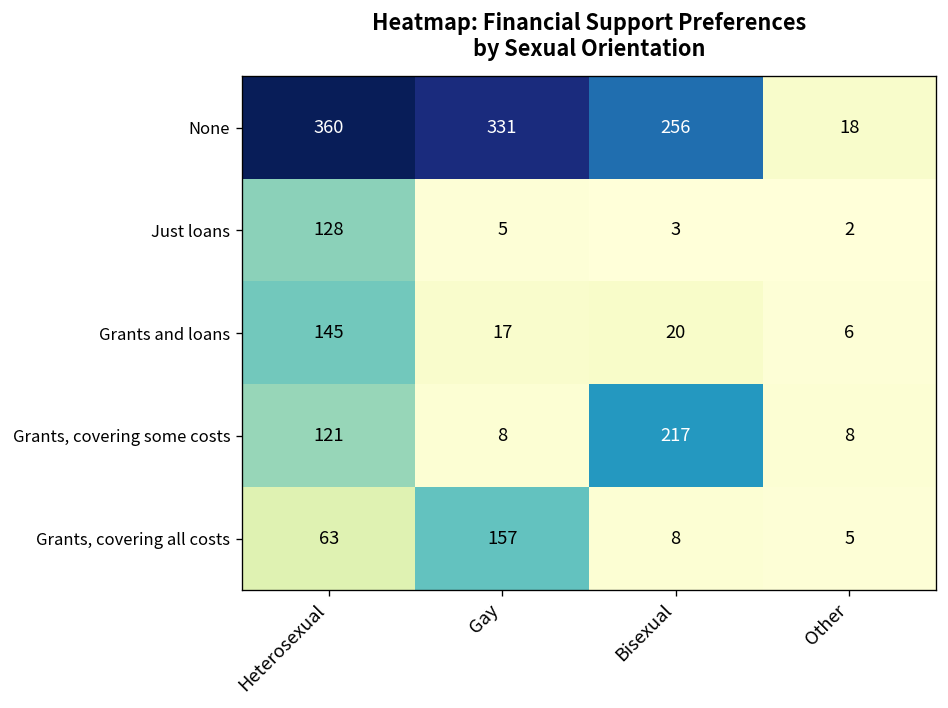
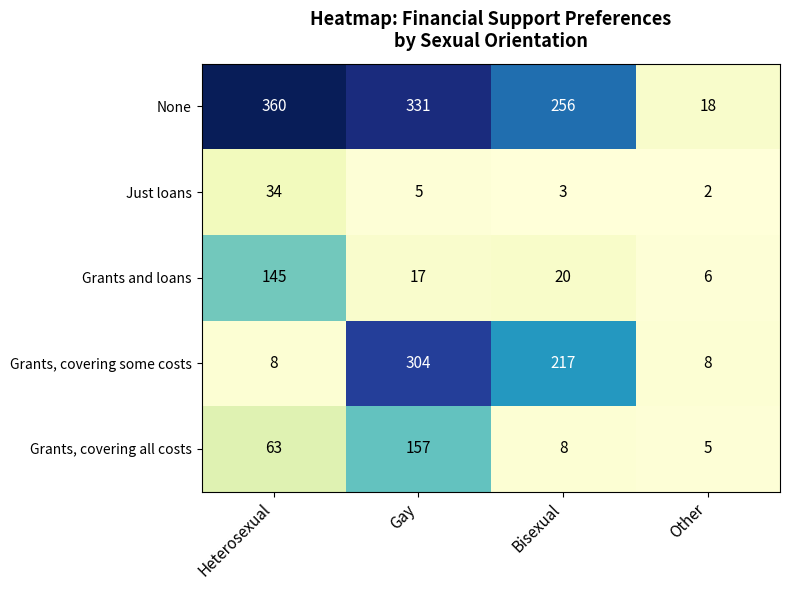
Just loans, Heterosexual: 128 -> 34
Grants, covering some costs, Heterosexual: 121 -> 8
Grants, covering some costs, Gay: 8 -> 304
